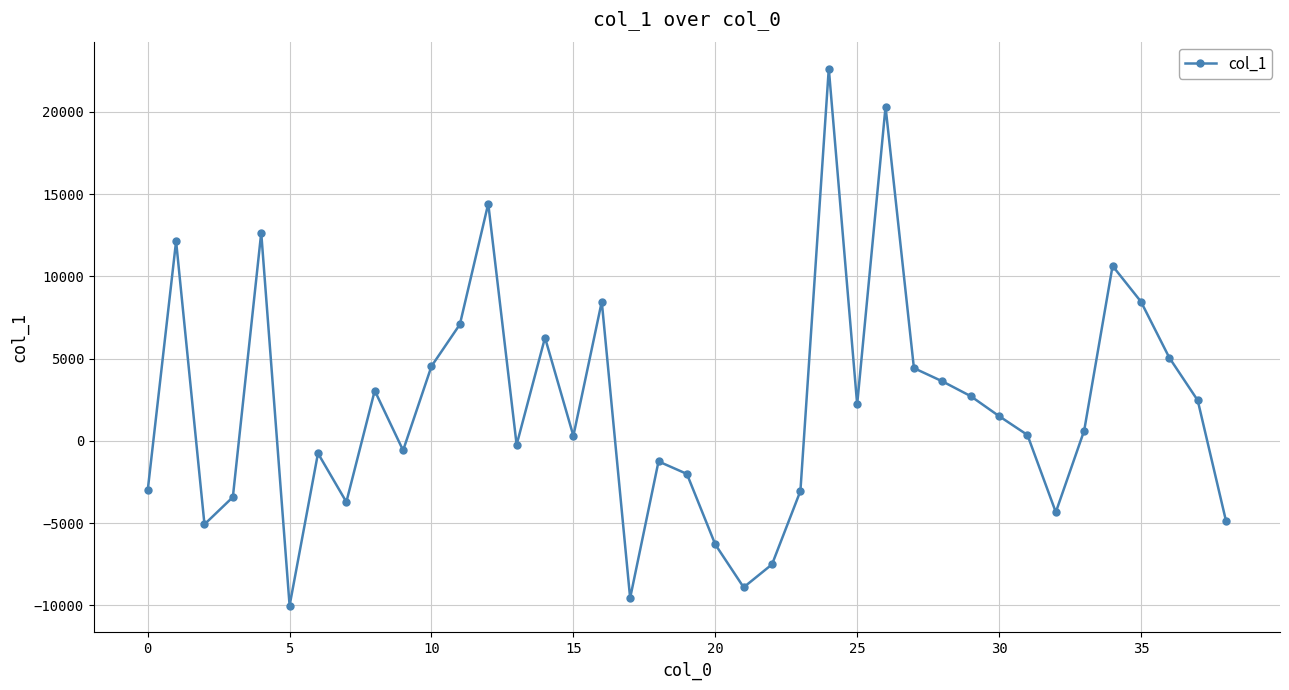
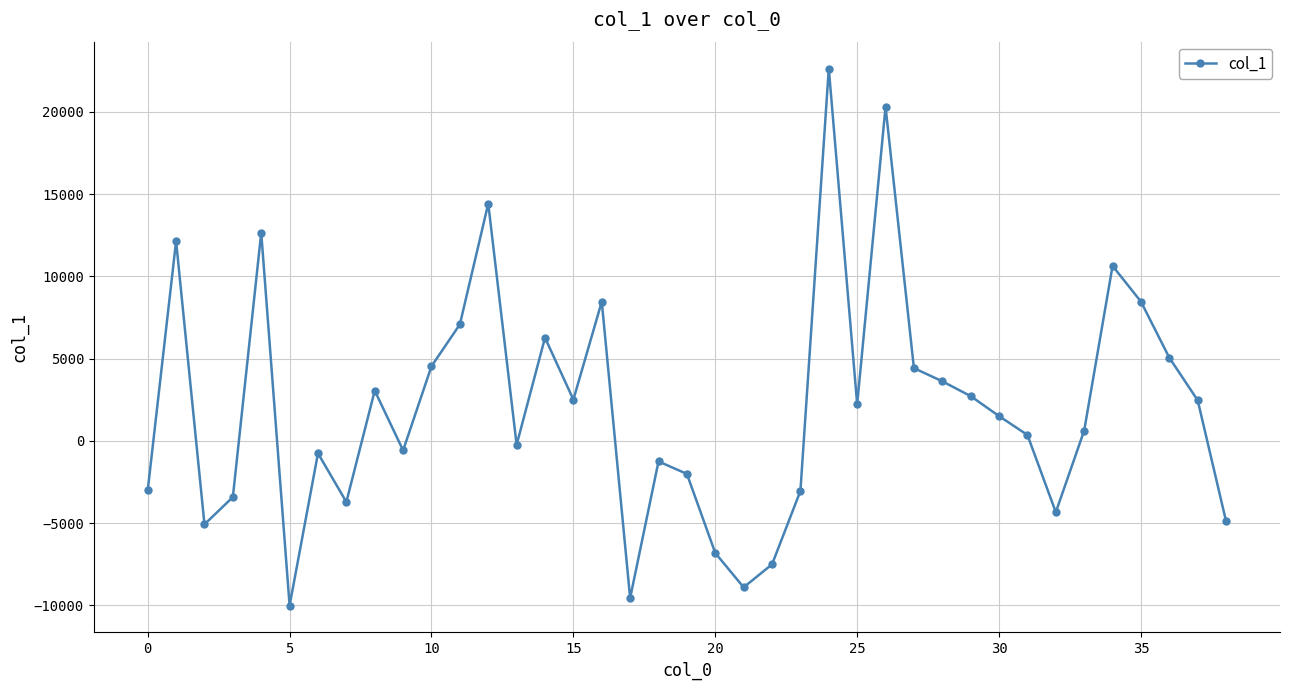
15: 300 -> 2500
20: -6300 -> -6800
